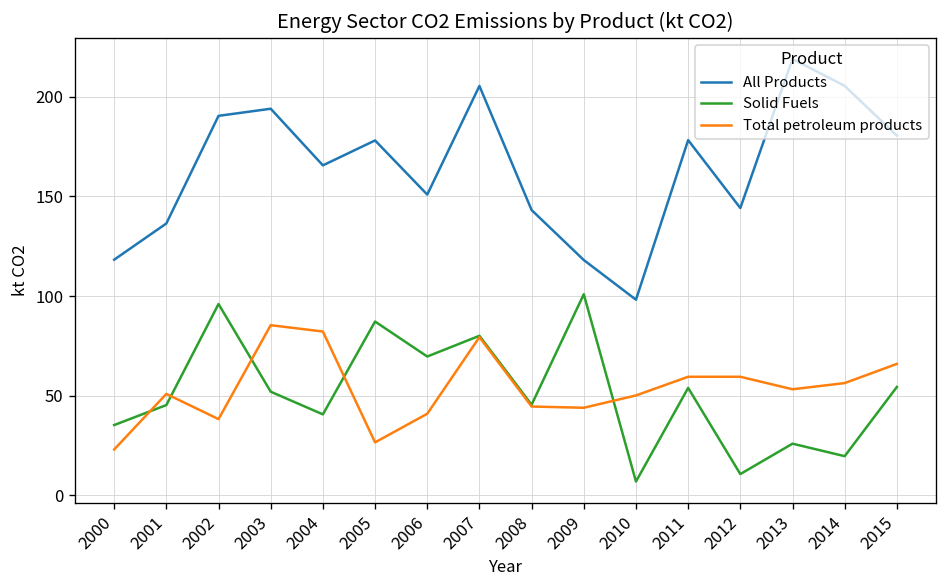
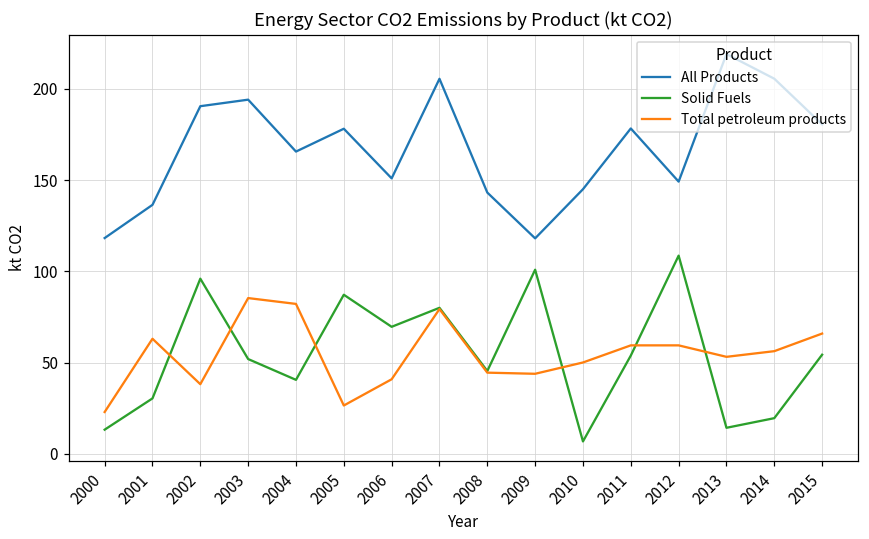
Solid Fuels, 2000: 35 -> 13
Solid Fuels, 2001: 45 -> 30
Total petroleum products, 2001: 51 -> 63
All Products, 2010: 98 -> 145
All Products, 2012: 144 -> 149
Solid Fuels, 2012: 11 -> 109
Solid Fuels, 2013: 26 -> 14
